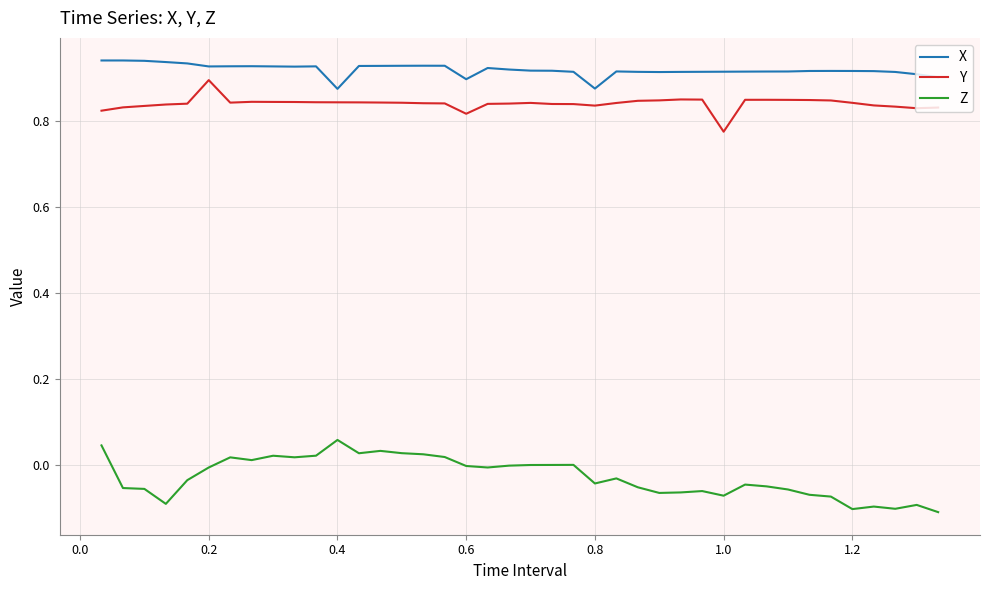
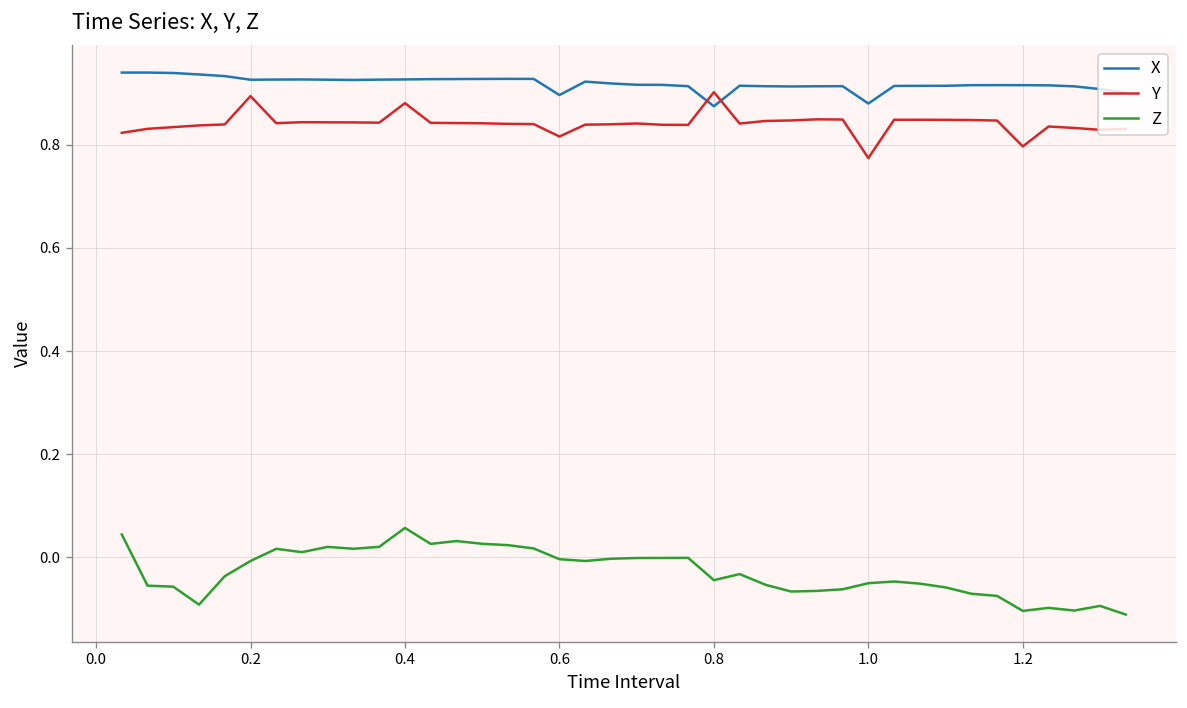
X, 0.4: 0.87 -> 0.93
Y, 0.4: 0.84 -> 0.88
Y, 0.8: 0.83 -> 0.90
X, 1.0: 0.91 -> 0.88
Z, 1.0: -0.07 -> -0.05
Y, 1.2: 0.84 -> 0.80
